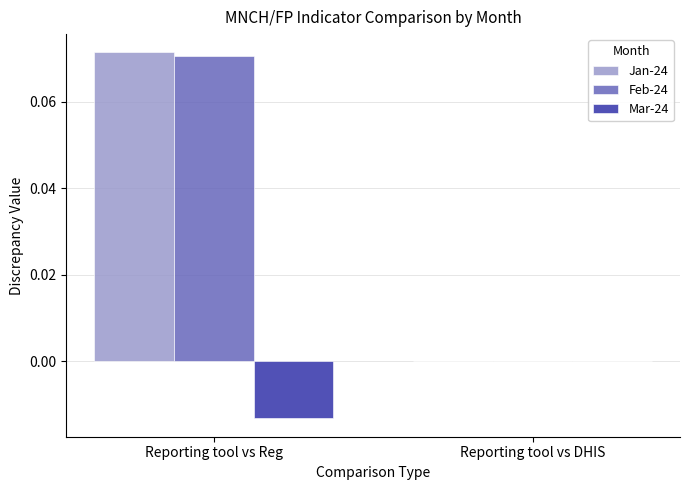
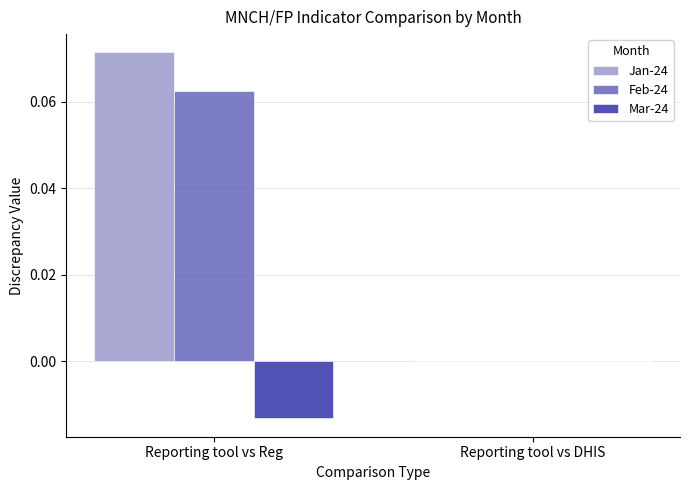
Feb-24, Reporting tool vs Reg: 0.071 -> 0.063
